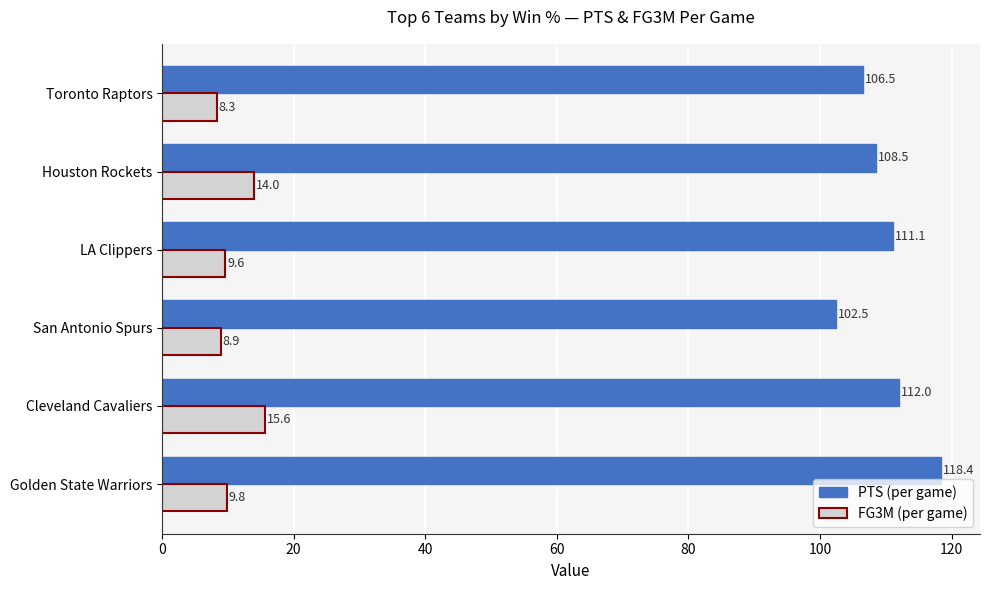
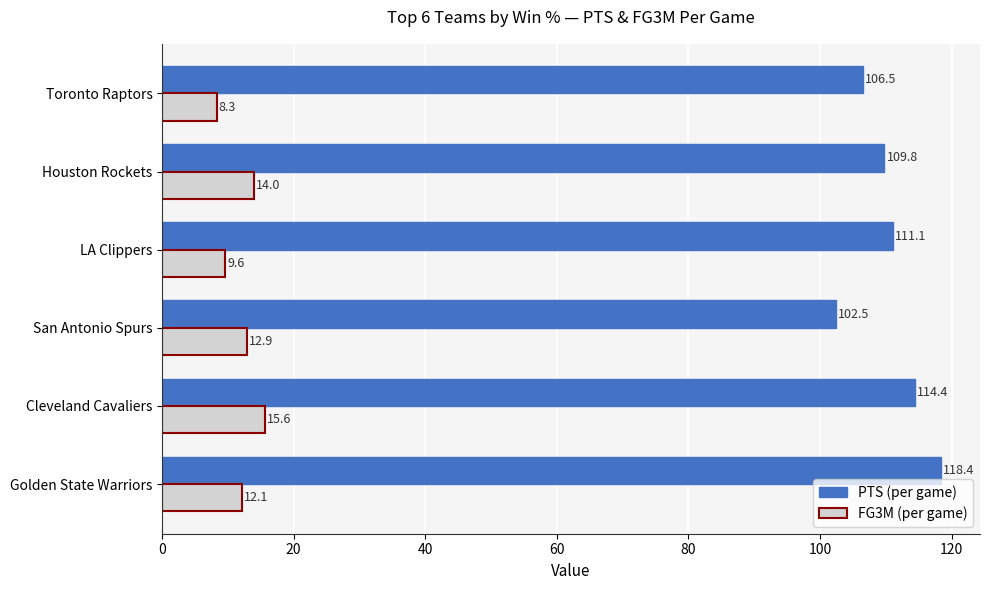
PTS (per game), Houston Rockets: 108.5 -> 109.8
FG3M (per game), San Antonio Spurs: 8.9 -> 12.9
PTS (per game), Cleveland Cavaliers: 112.0 -> 114.4
FG3M (per game), Golden State Warriors: 9.8 -> 12.1
